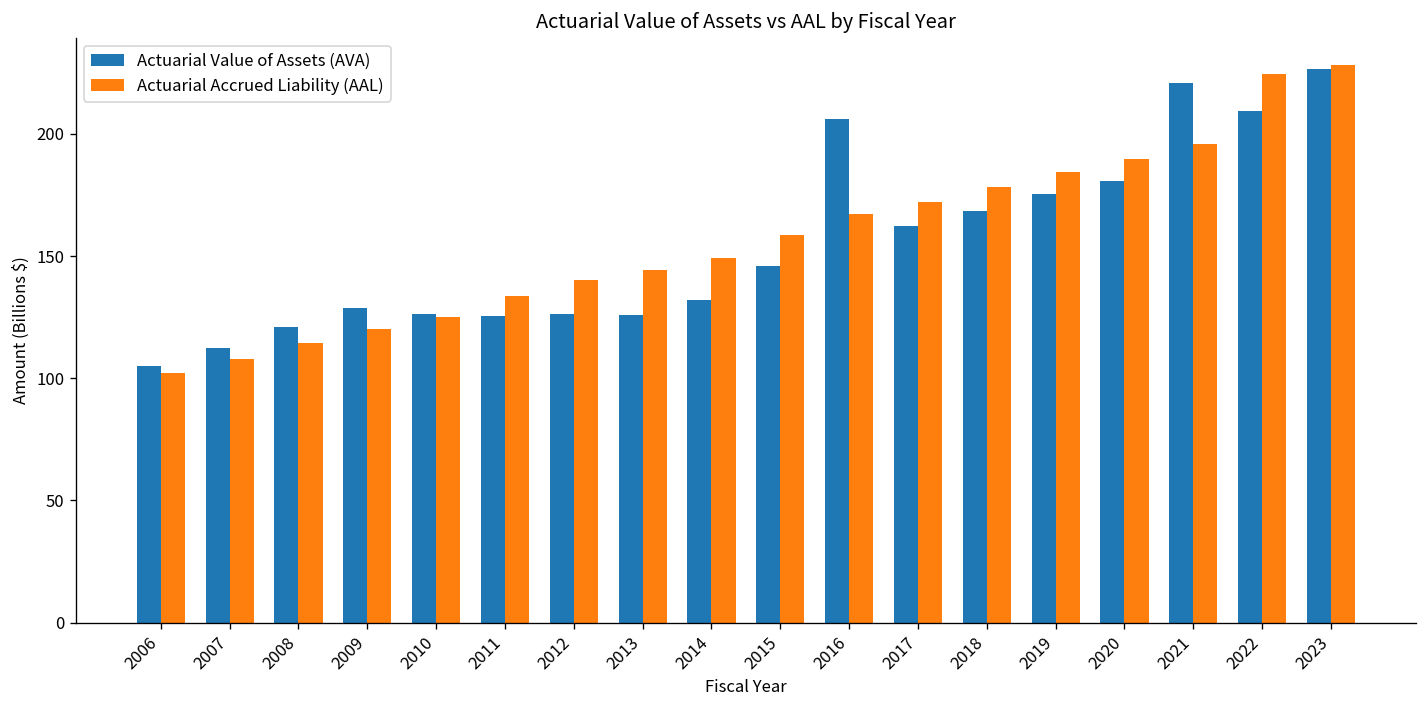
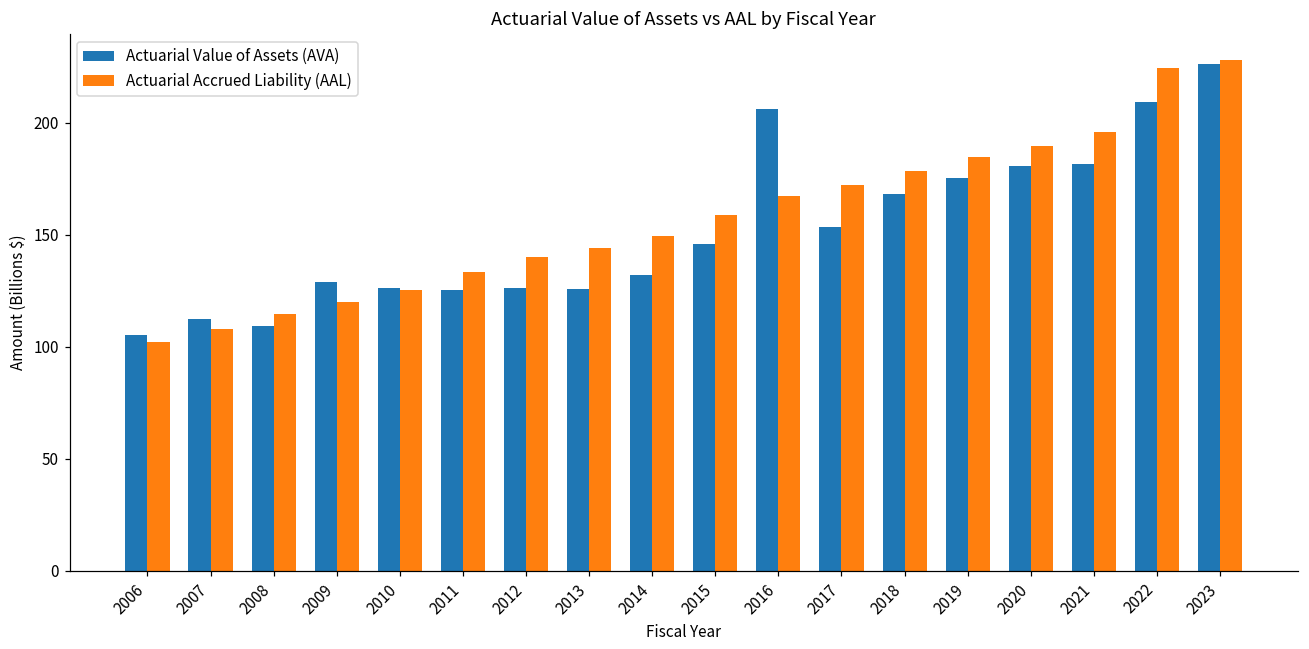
Actuarial Value of Assets (AVA), 2008: 121 -> 109
Actuarial Value of Assets (AVA), 2017: 162 -> 153
Actuarial Value of Assets (AVA), 2021: 221 -> 182
